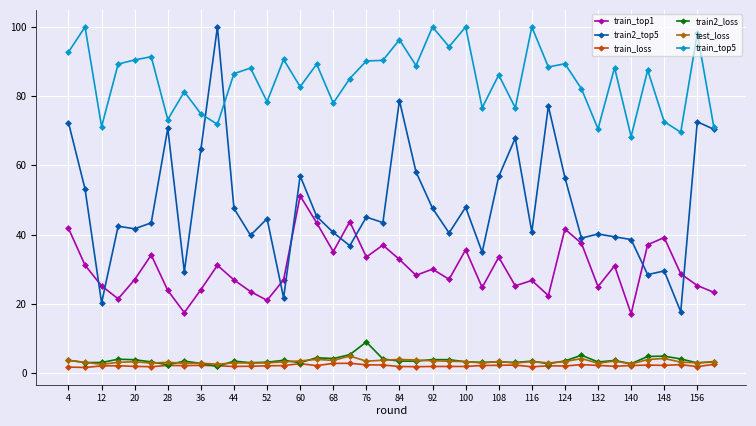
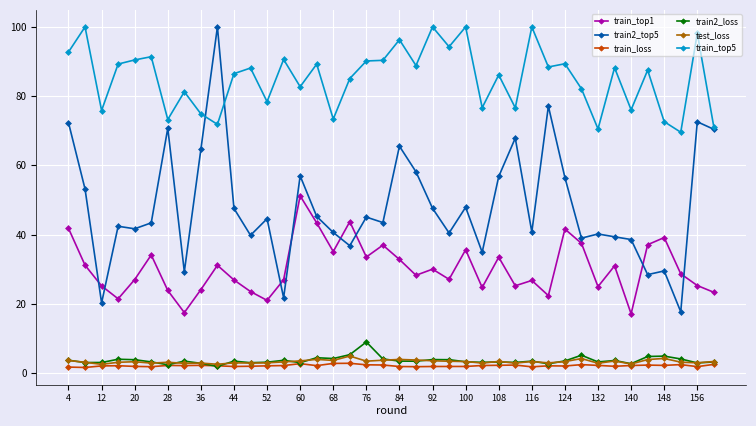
train_top5, 12: 71 -> 76
train_top5, 68: 78 -> 73
train2_top5, 84: 79 -> 66
train_top5, 140: 68 -> 76
